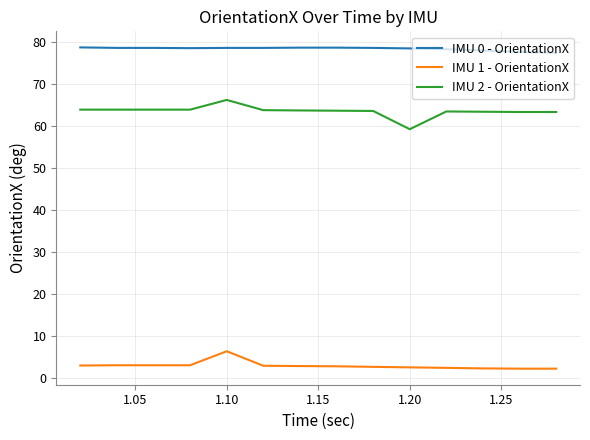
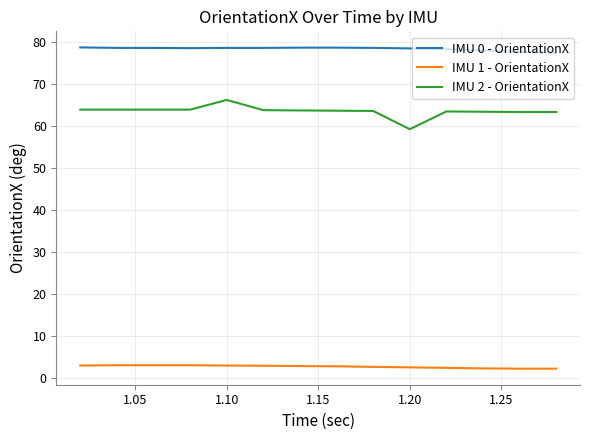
IMU 1 - OrientationX, 1.10: 6 -> 3
